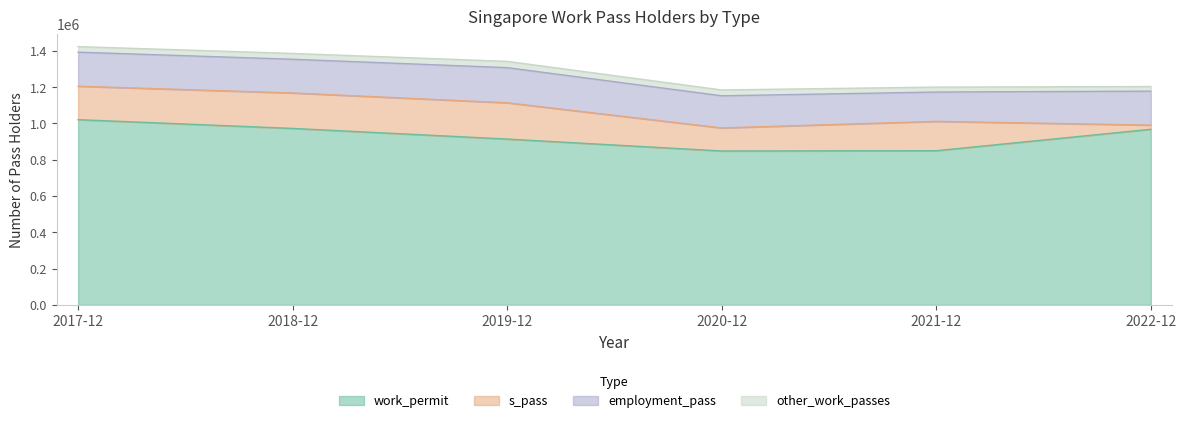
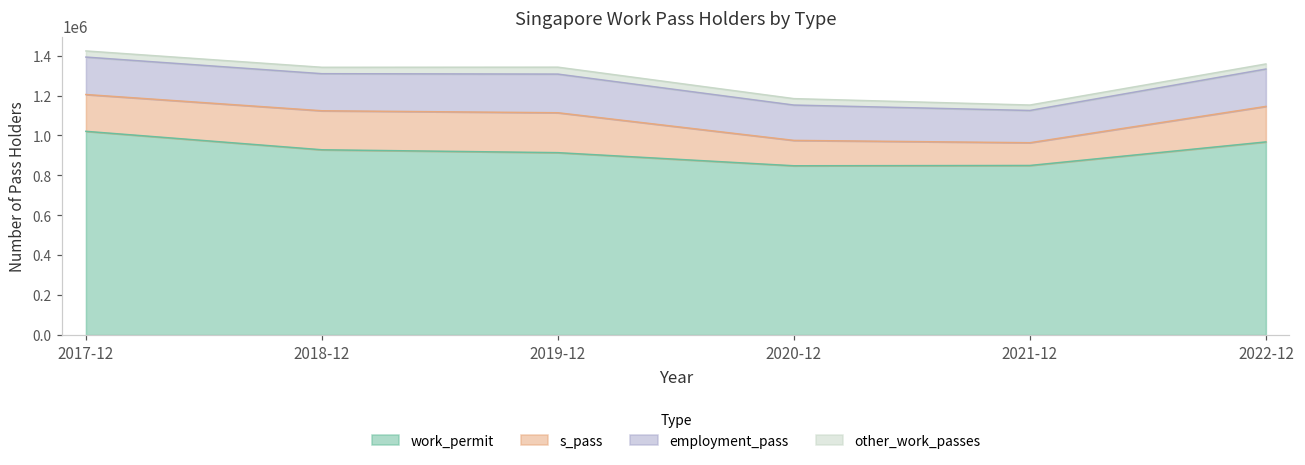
work_permit, 2018-12: 970000 -> 930000
s_pass, 2021-12: 160000 -> 110000
s_pass, 2022-12: 20000 -> 180000
